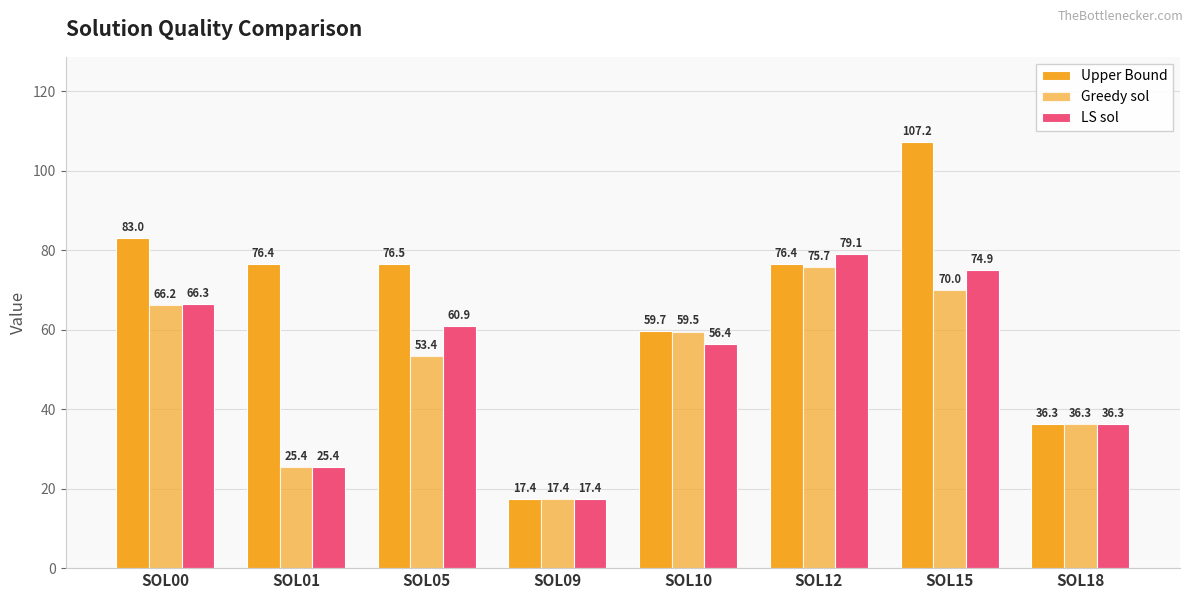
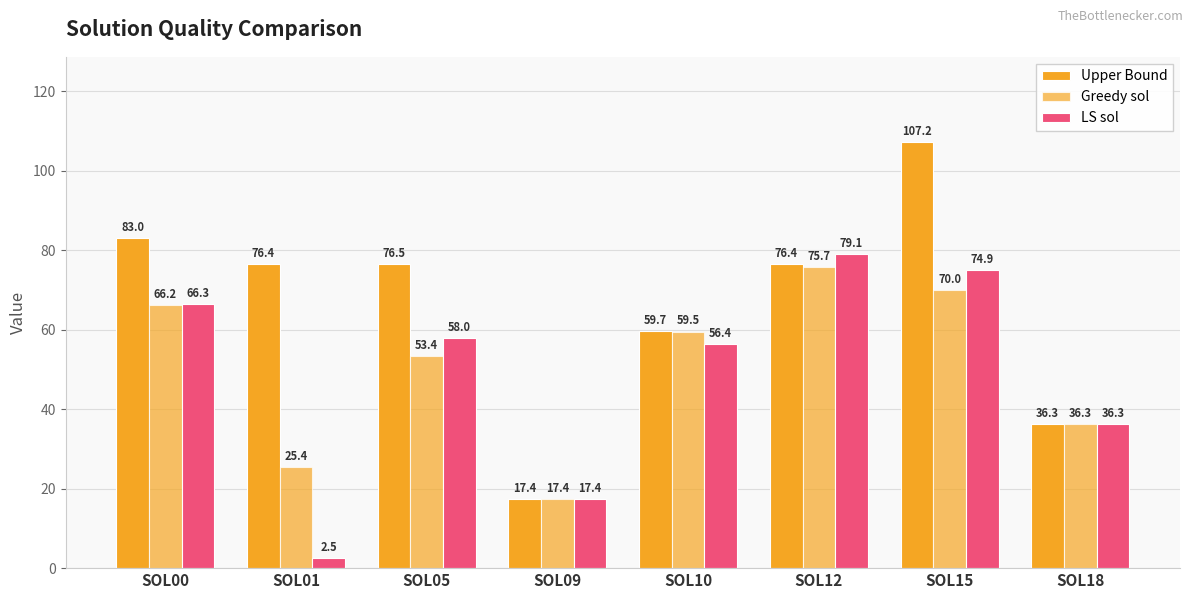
LS sol, SOL01: 25.4 -> 2.5
LS sol, SOL05: 60.9 -> 58.0
